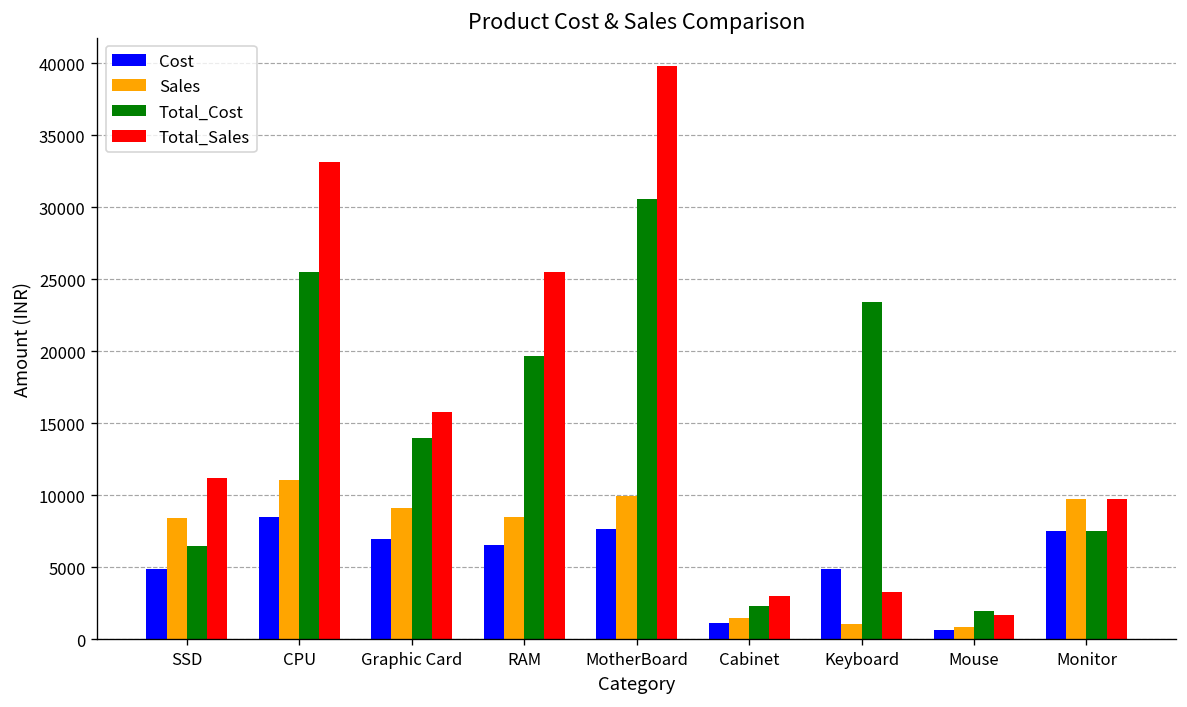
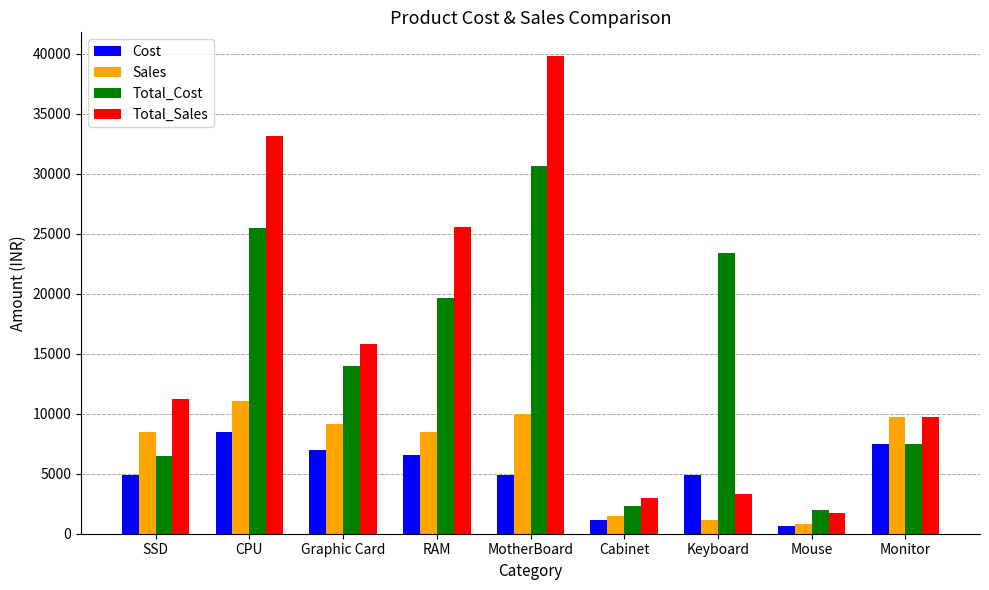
Cost, MotherBoard: 7700 -> 4900
